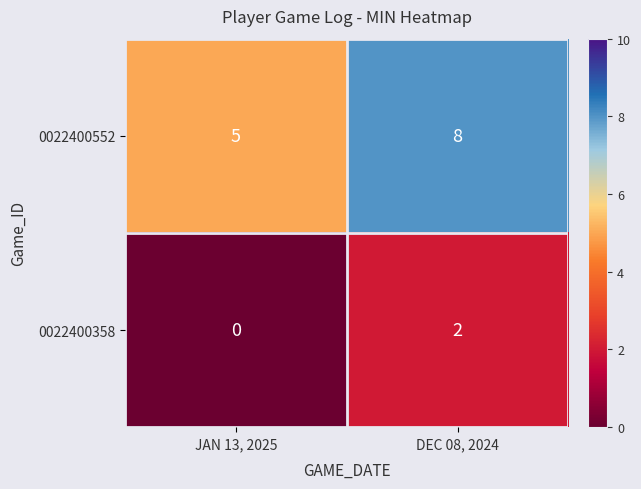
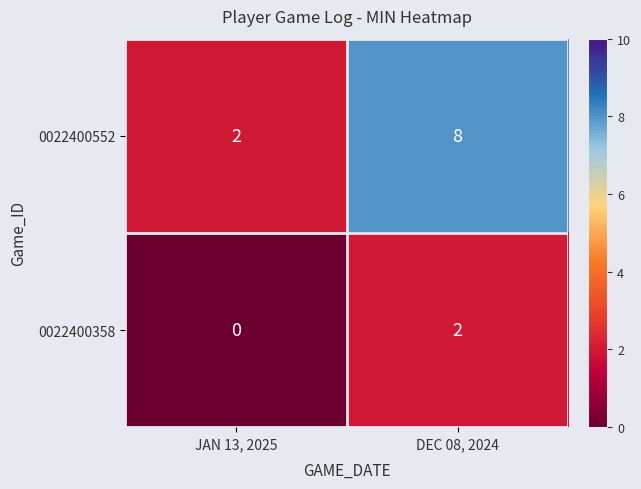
0022400552, JAN 13, 2025: 5 -> 2
